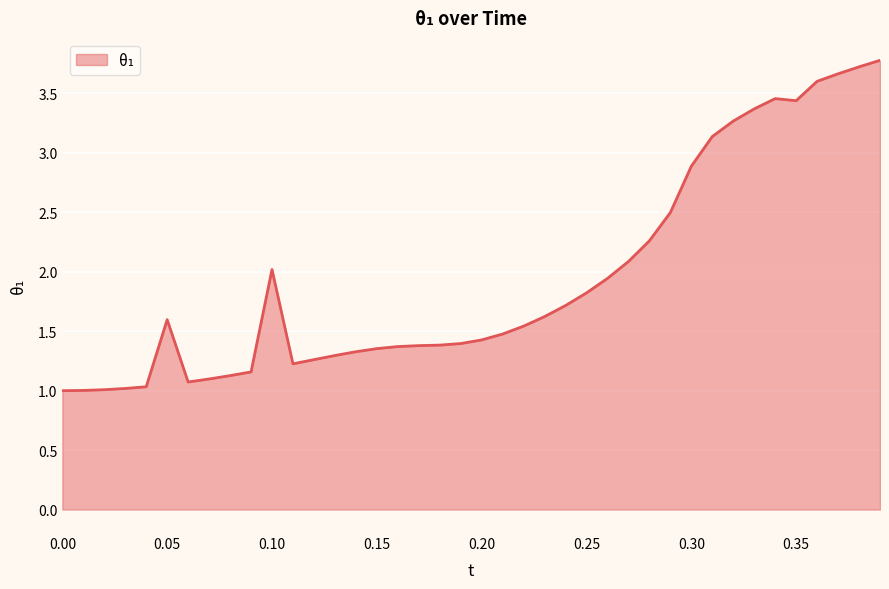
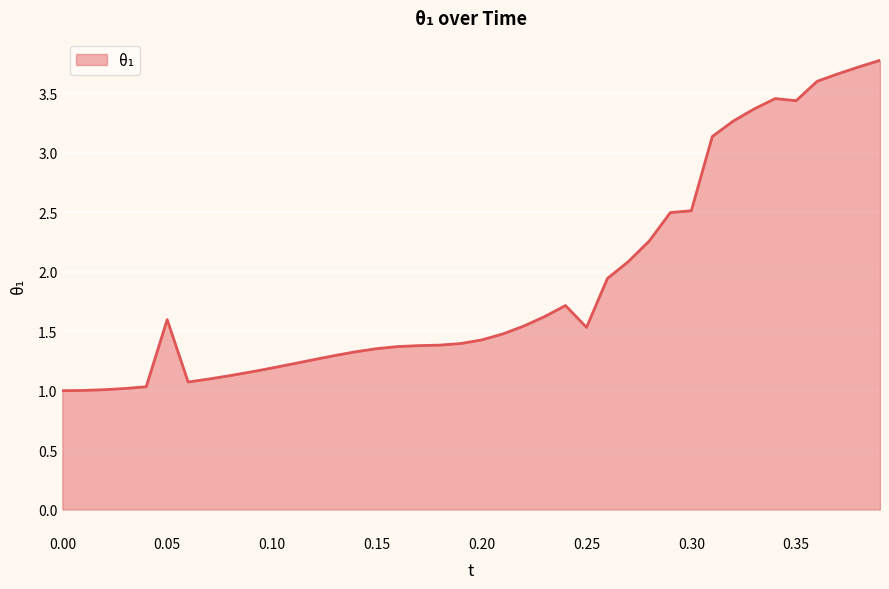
0.10: 2.02 -> 1.19
0.25: 1.82 -> 1.53
0.30: 2.89 -> 2.51
